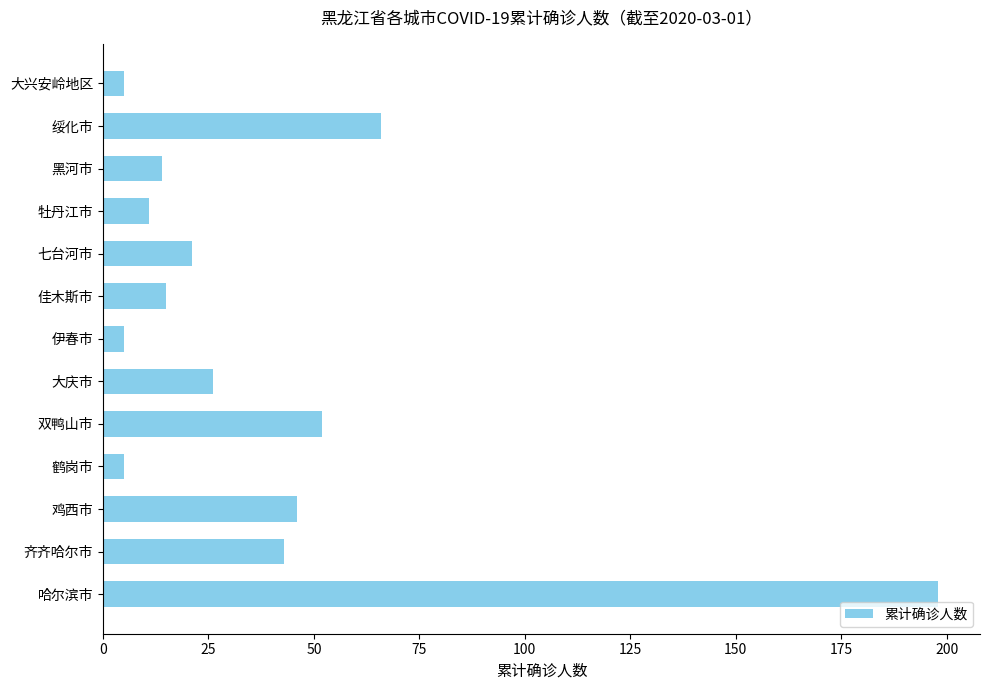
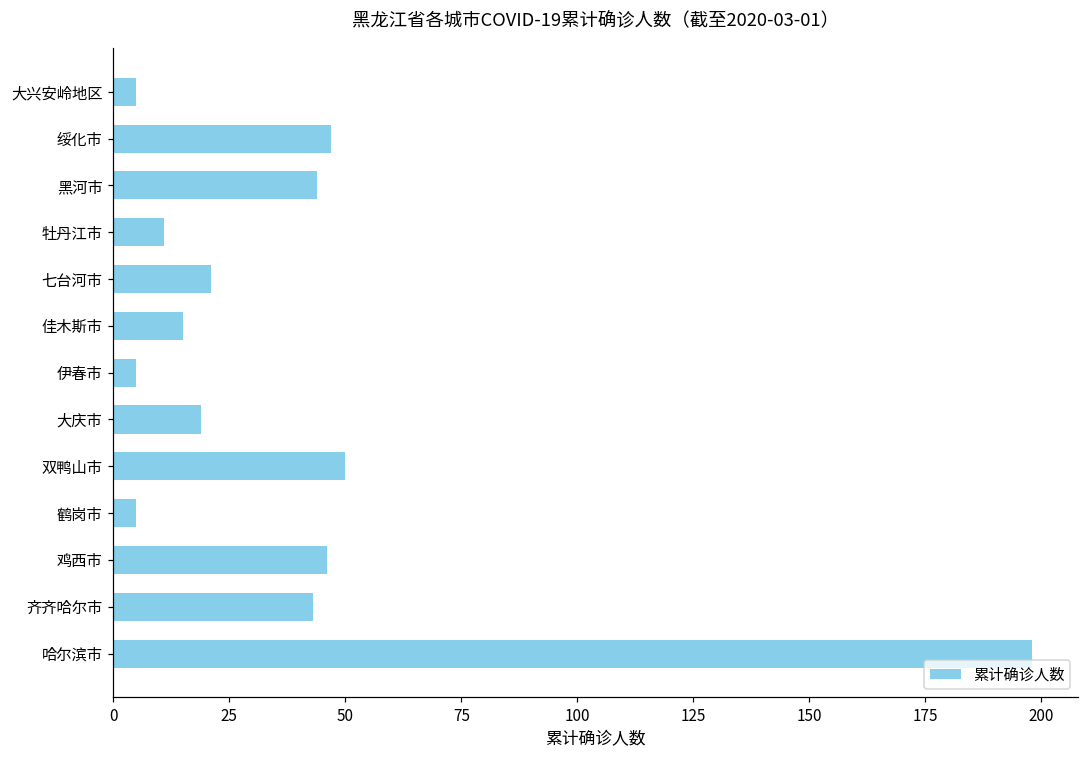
绥化市: 66 -> 47
黑河市: 14 -> 44
大庆市: 26 -> 19
双鸭山市: 52 -> 50
